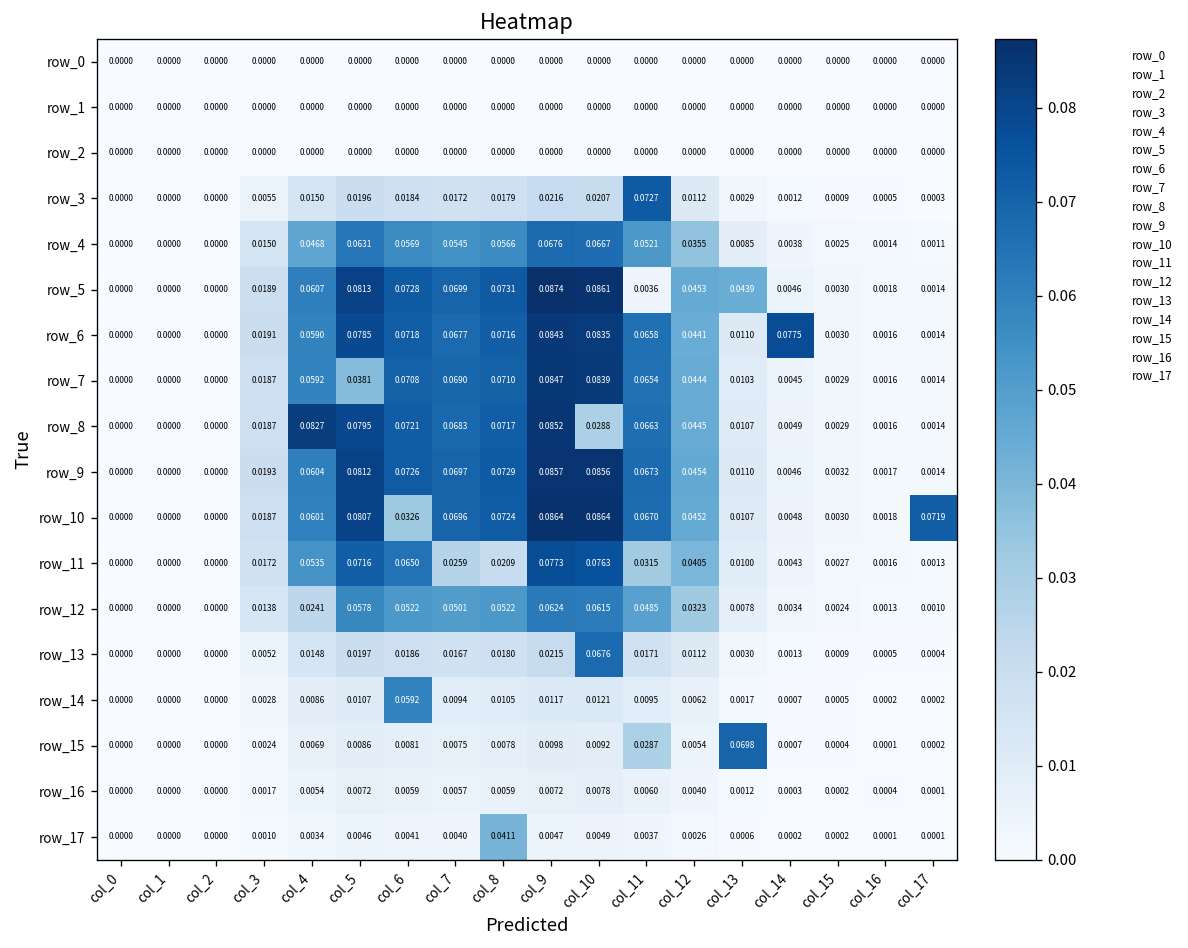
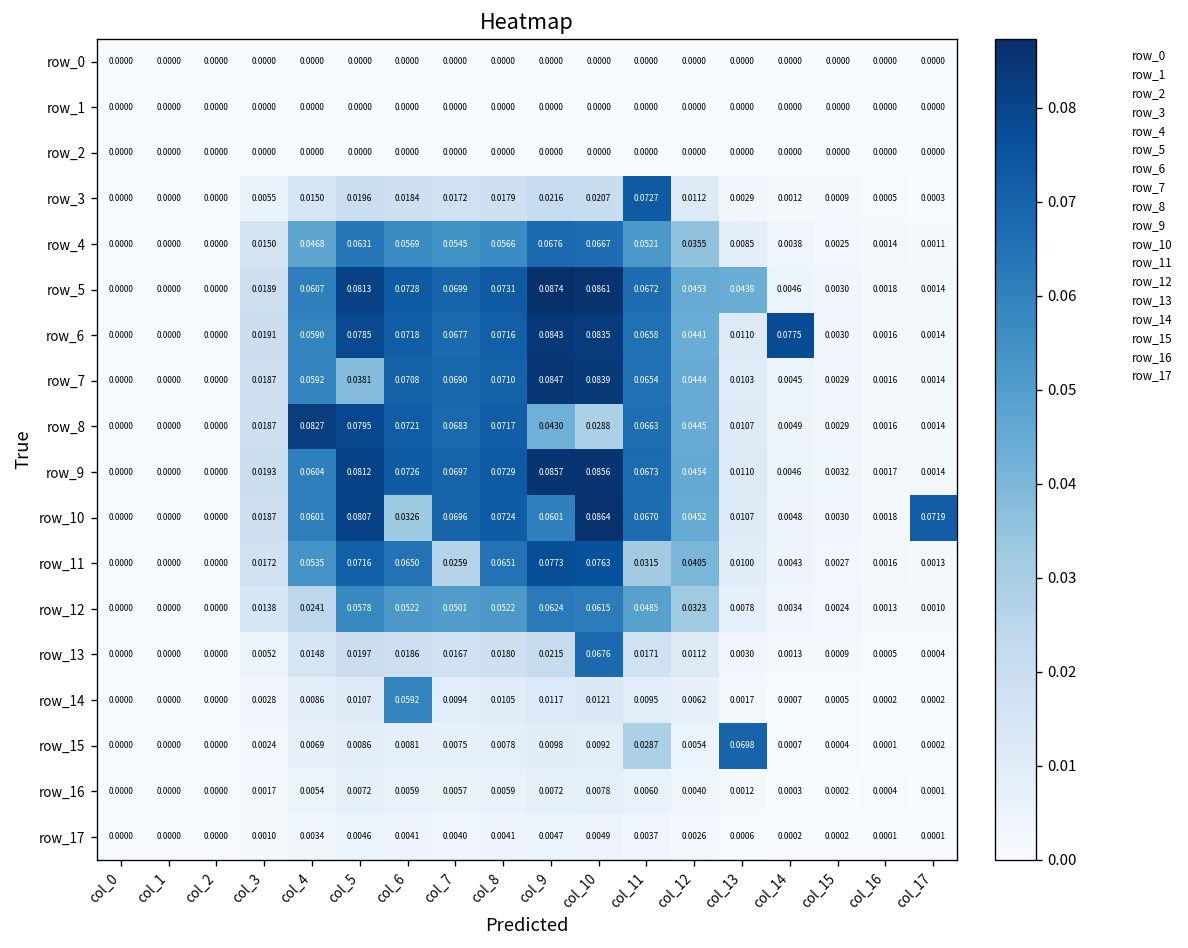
row_5, col_11: 0.0036 -> 0.0672
row_8, col_9: 0.0852 -> 0.0430
row_10, col_9: 0.0864 -> 0.0601
row_11, col_8: 0.0209 -> 0.0651
row_17, col_8: 0.0411 -> 0.0041
